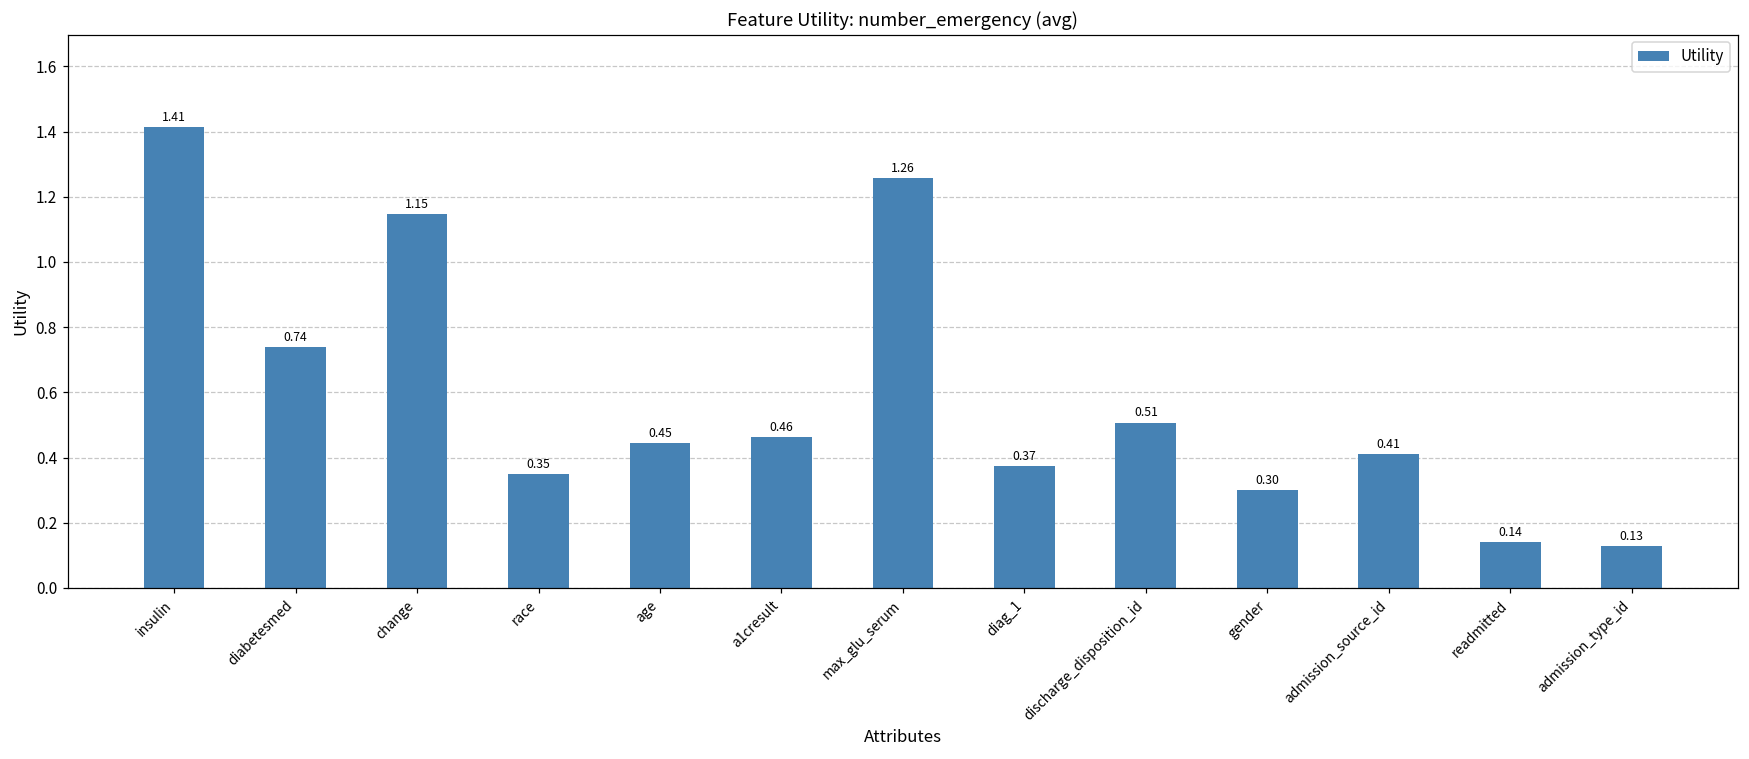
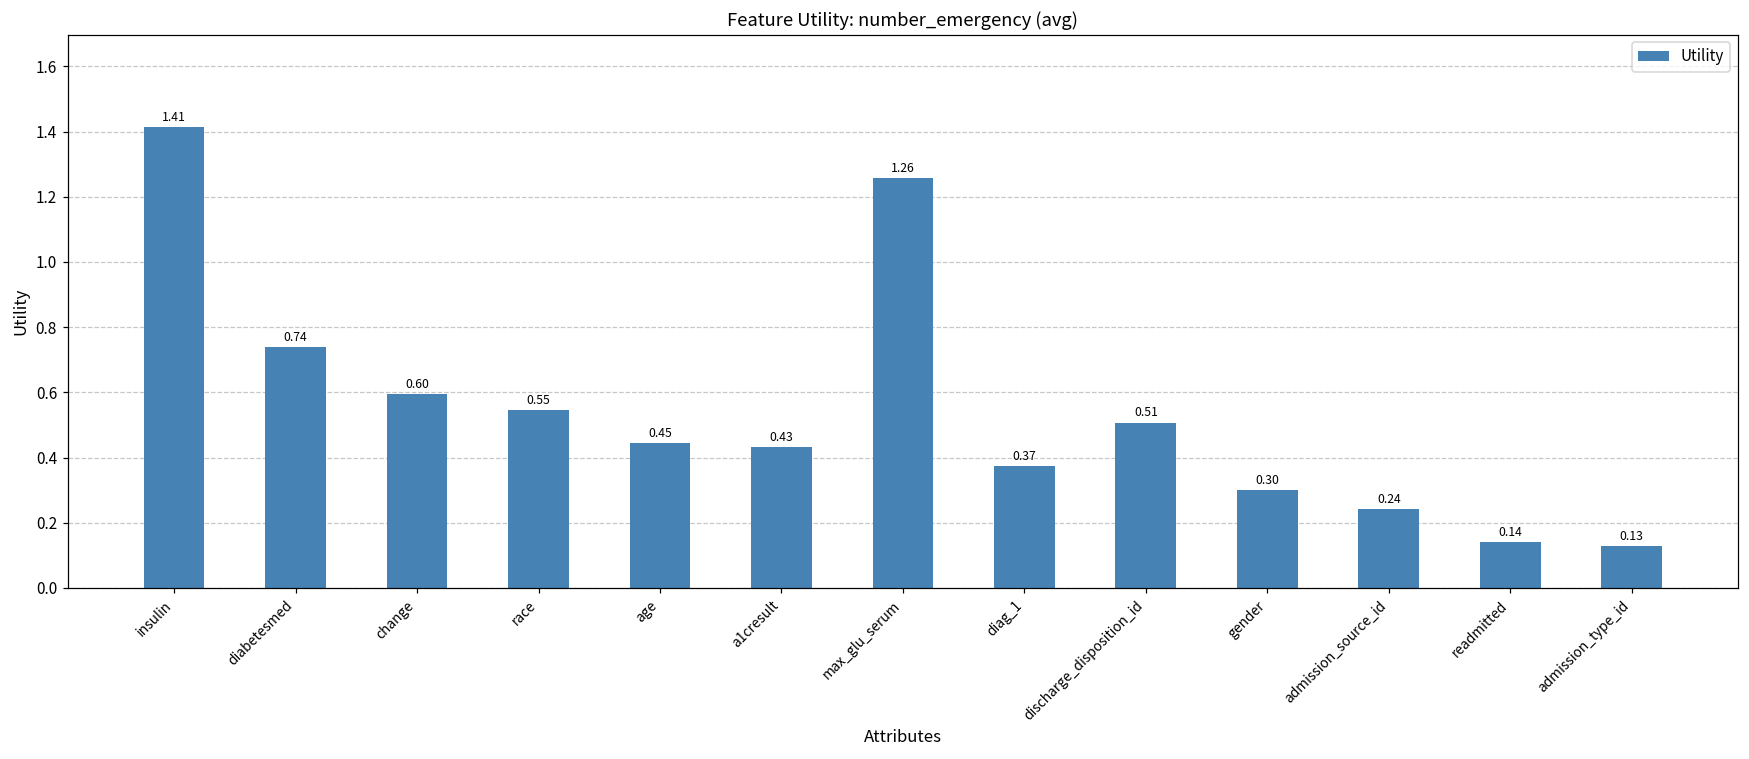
change: 1.15 -> 0.60
race: 0.35 -> 0.55
a1cresult: 0.46 -> 0.43
admission_source_id: 0.41 -> 0.24
